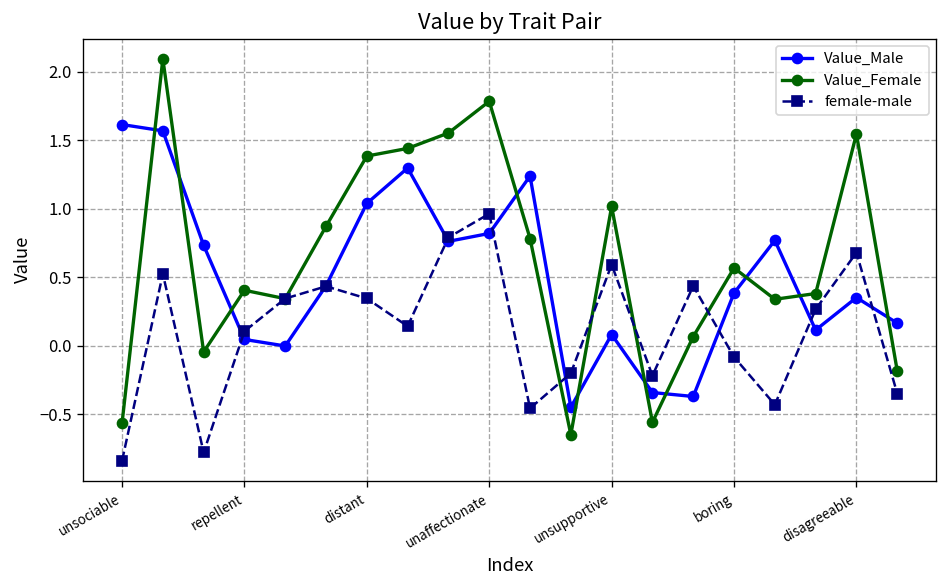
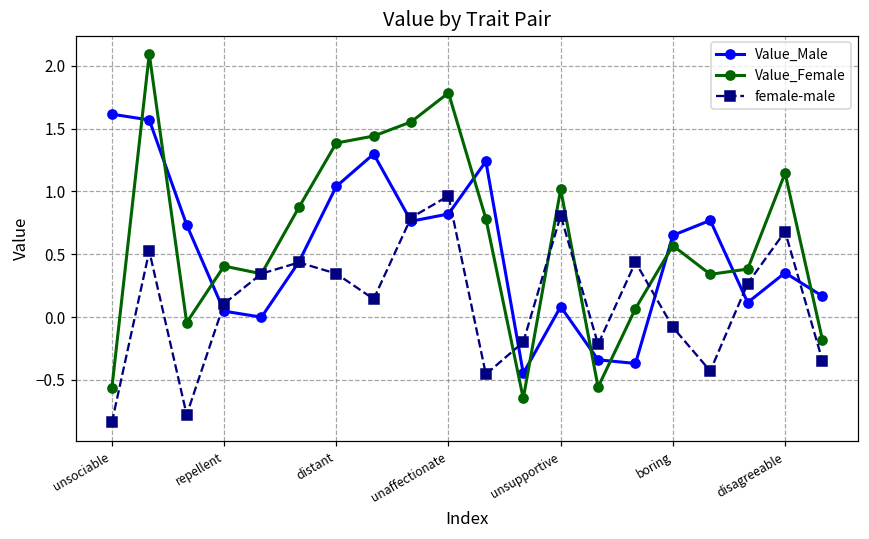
female-male, unsupportive: 0.59 -> 0.81
Value_Male, boring: 0.39 -> 0.65
Value_Female, disagreeable: 1.55 -> 1.14
